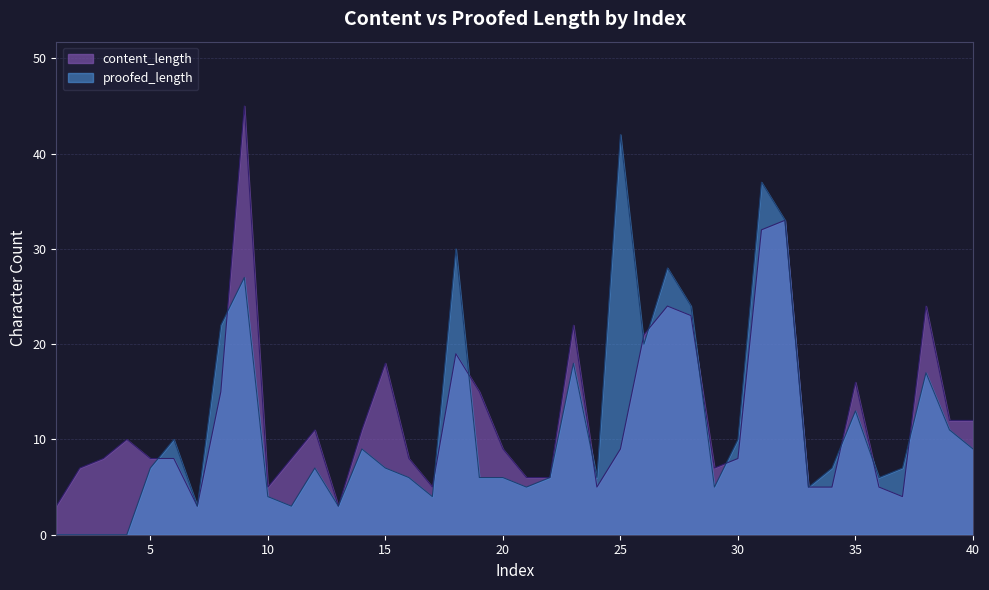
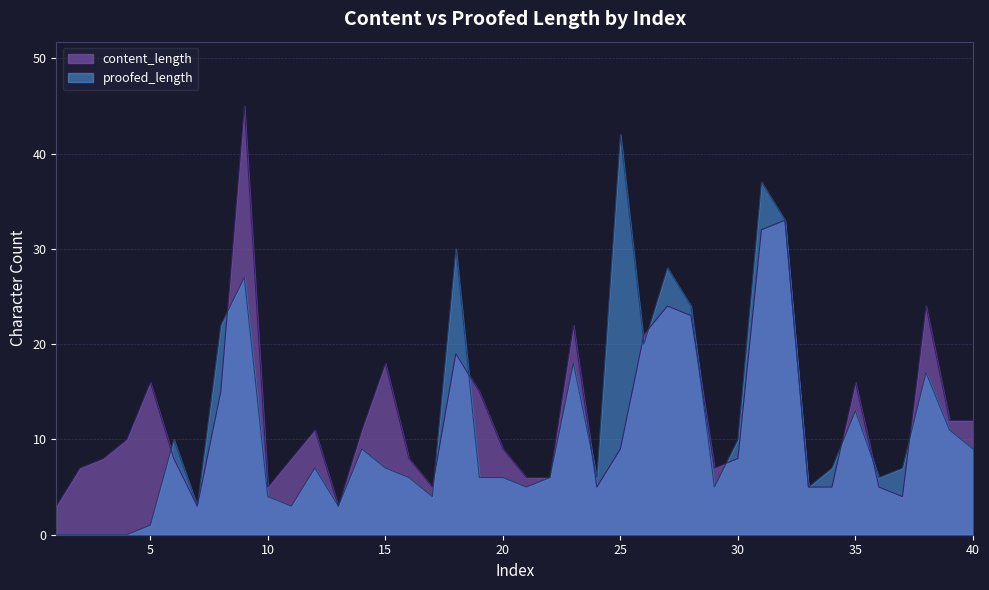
content_length, 5: 8 -> 16
proofed_length, 5: 7 -> 1
